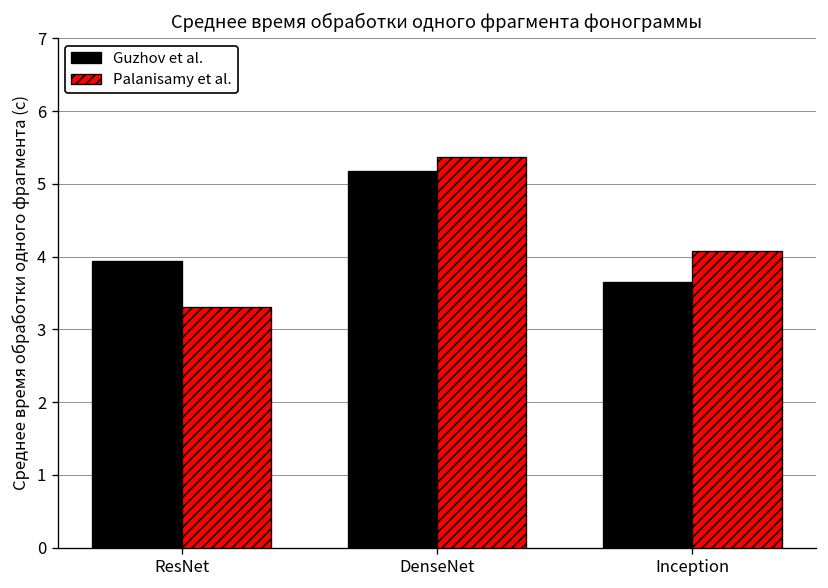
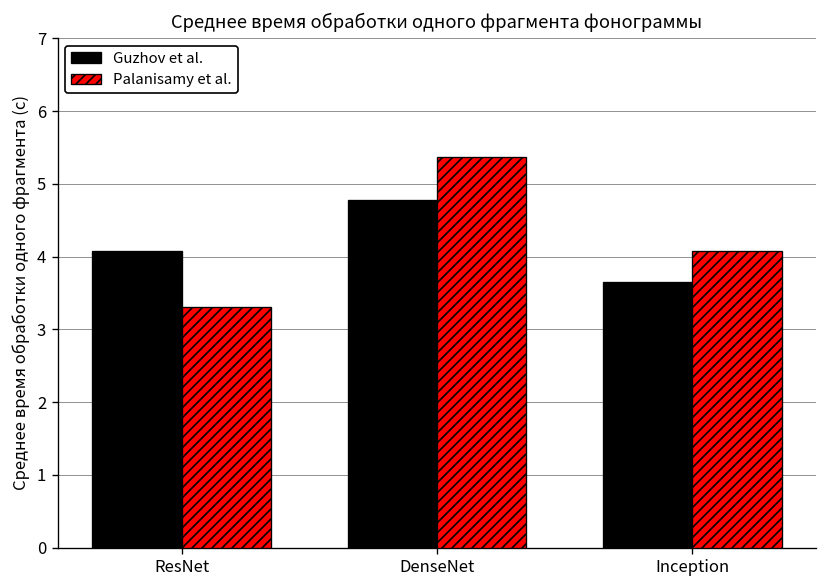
Guzhov et al., ResNet: 3.9 -> 4.1
Guzhov et al., DenseNet: 5.2 -> 4.8
